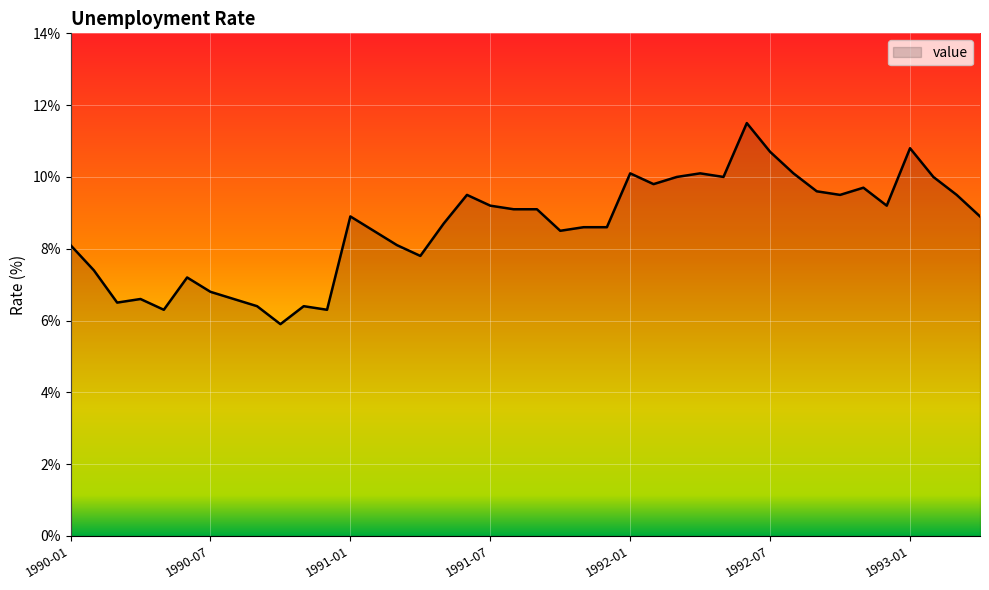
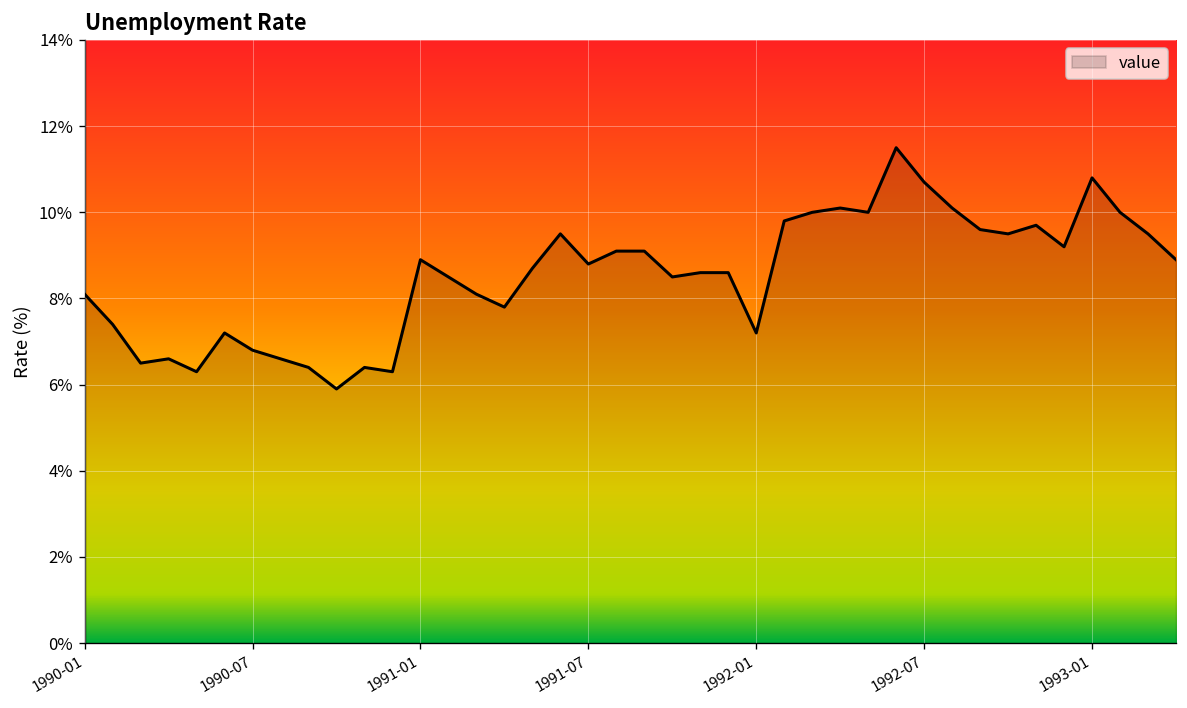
1991-07: 9.2% -> 8.8%
1992-01: 10.1% -> 7.2%
